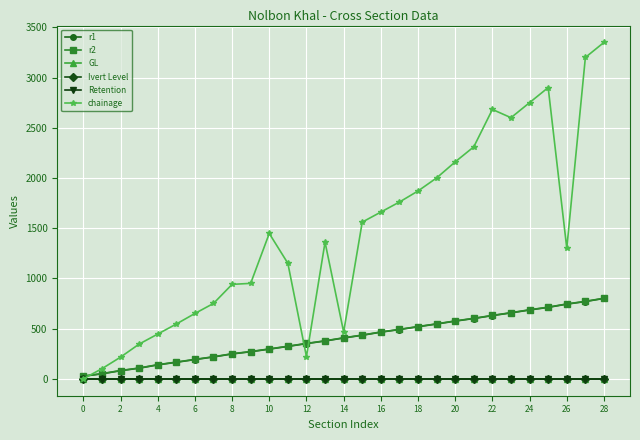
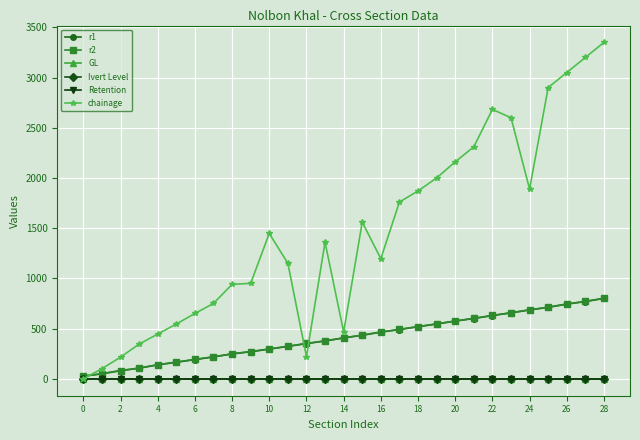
chainage, 16: 1660 -> 1200
chainage, 24: 2750 -> 1890
chainage, 26: 1300 -> 3050
